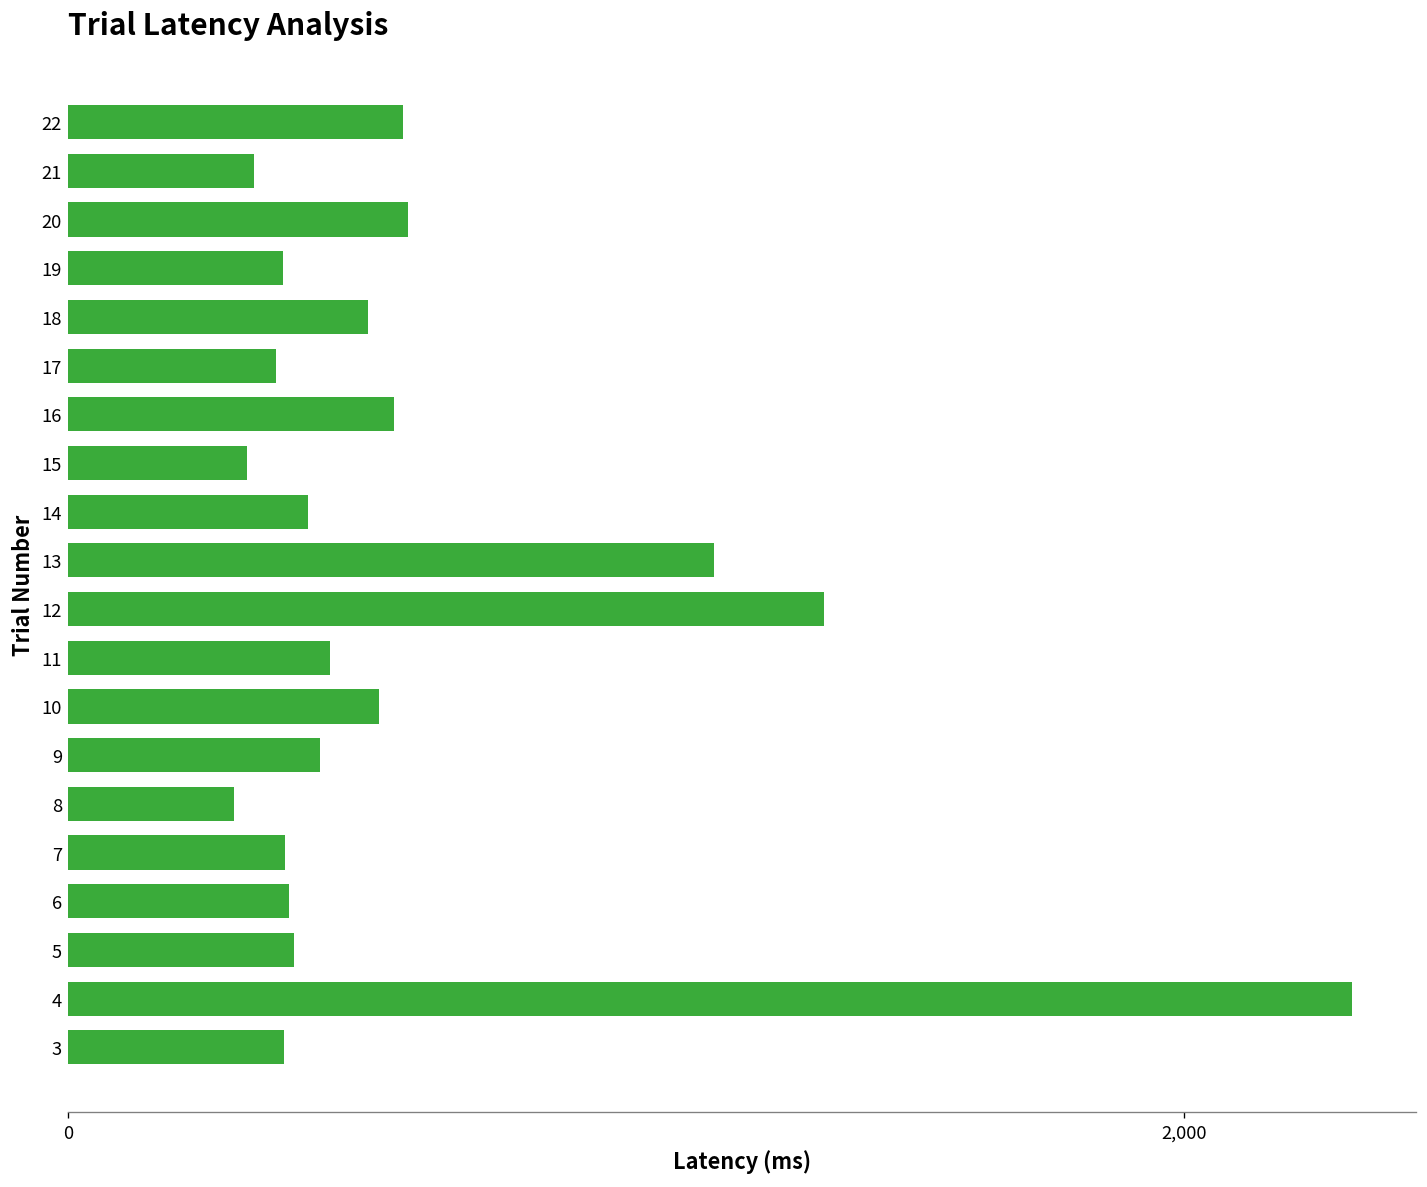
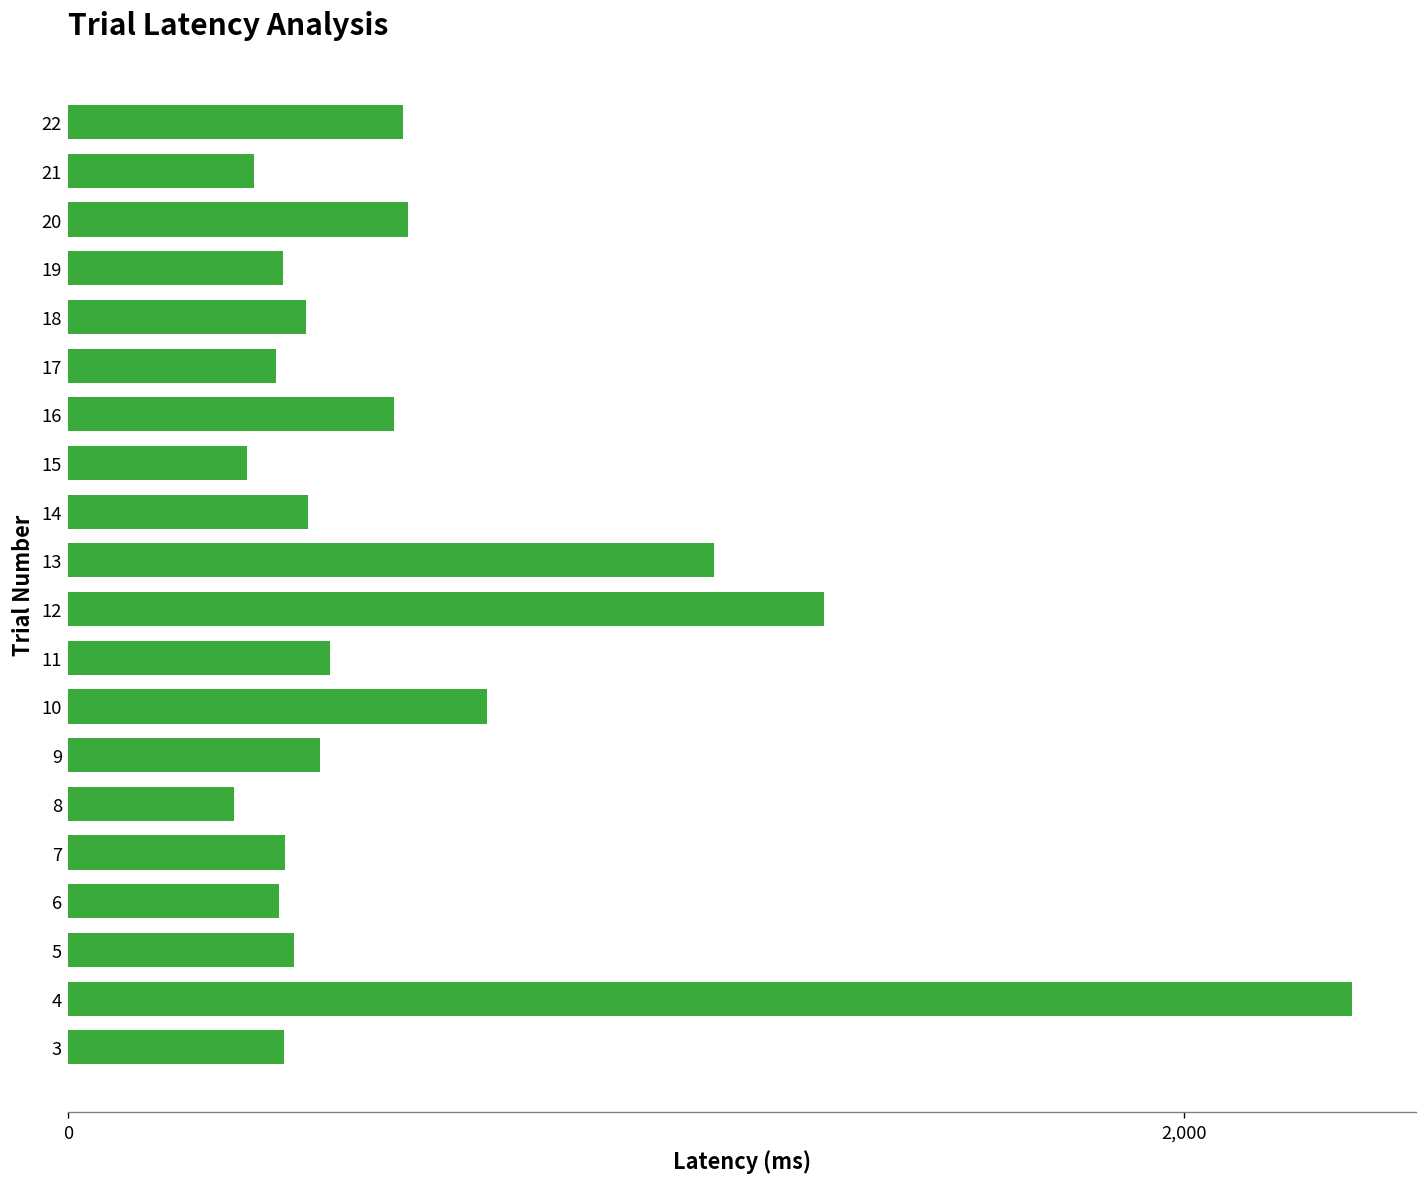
18: 540 -> 430
10: 560 -> 750
6: 400 -> 380
